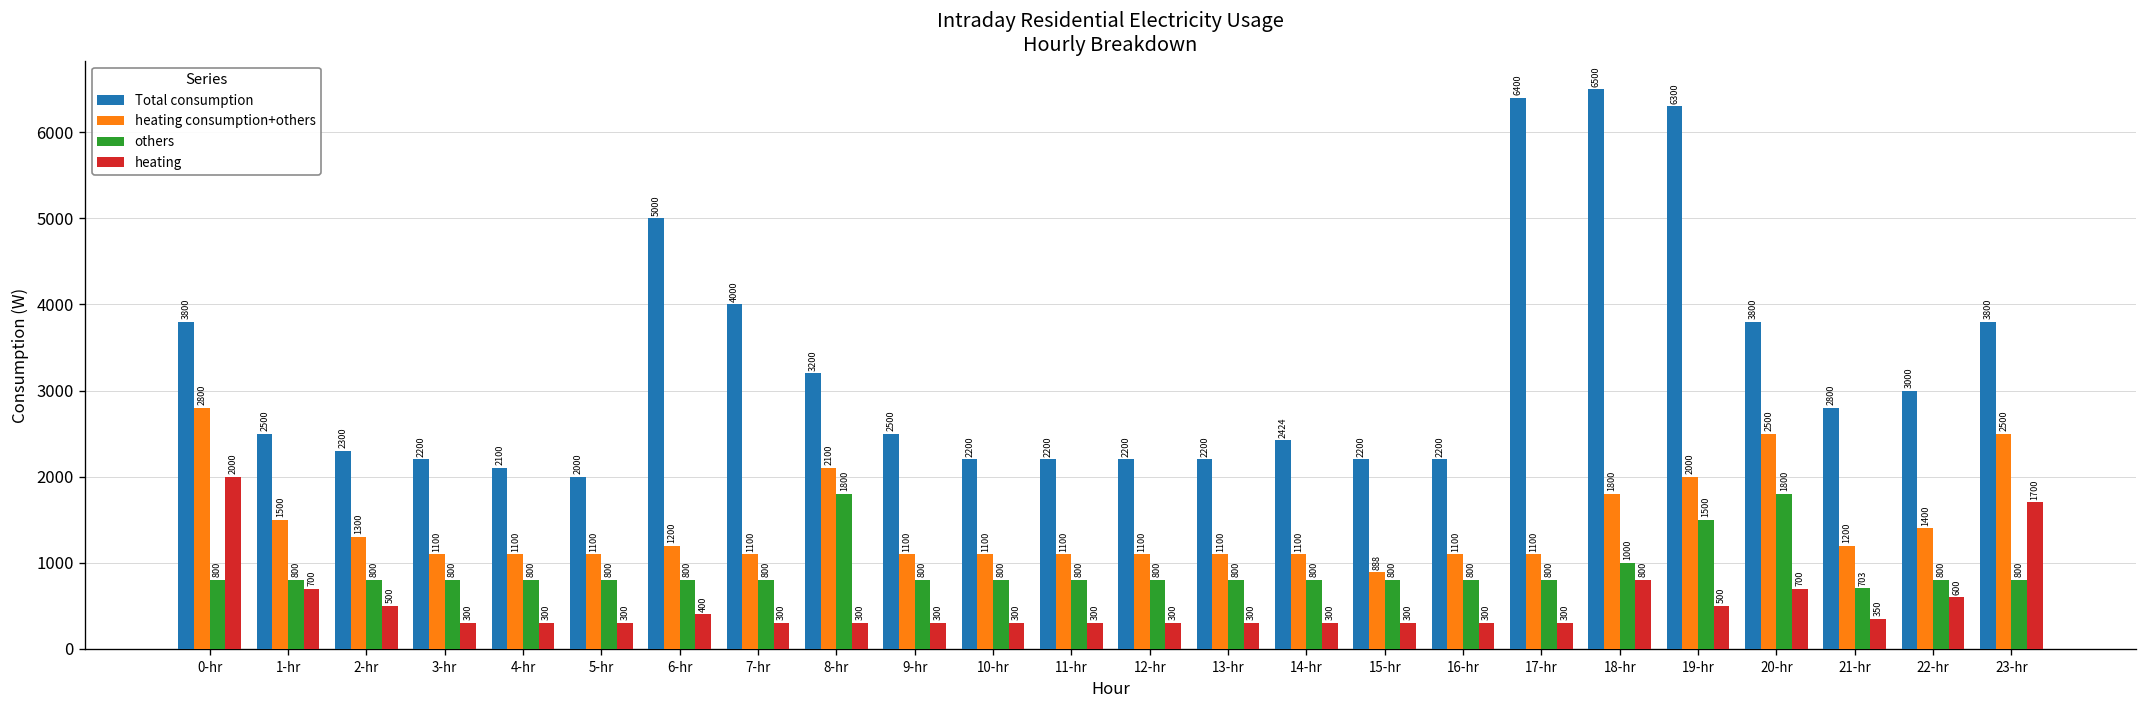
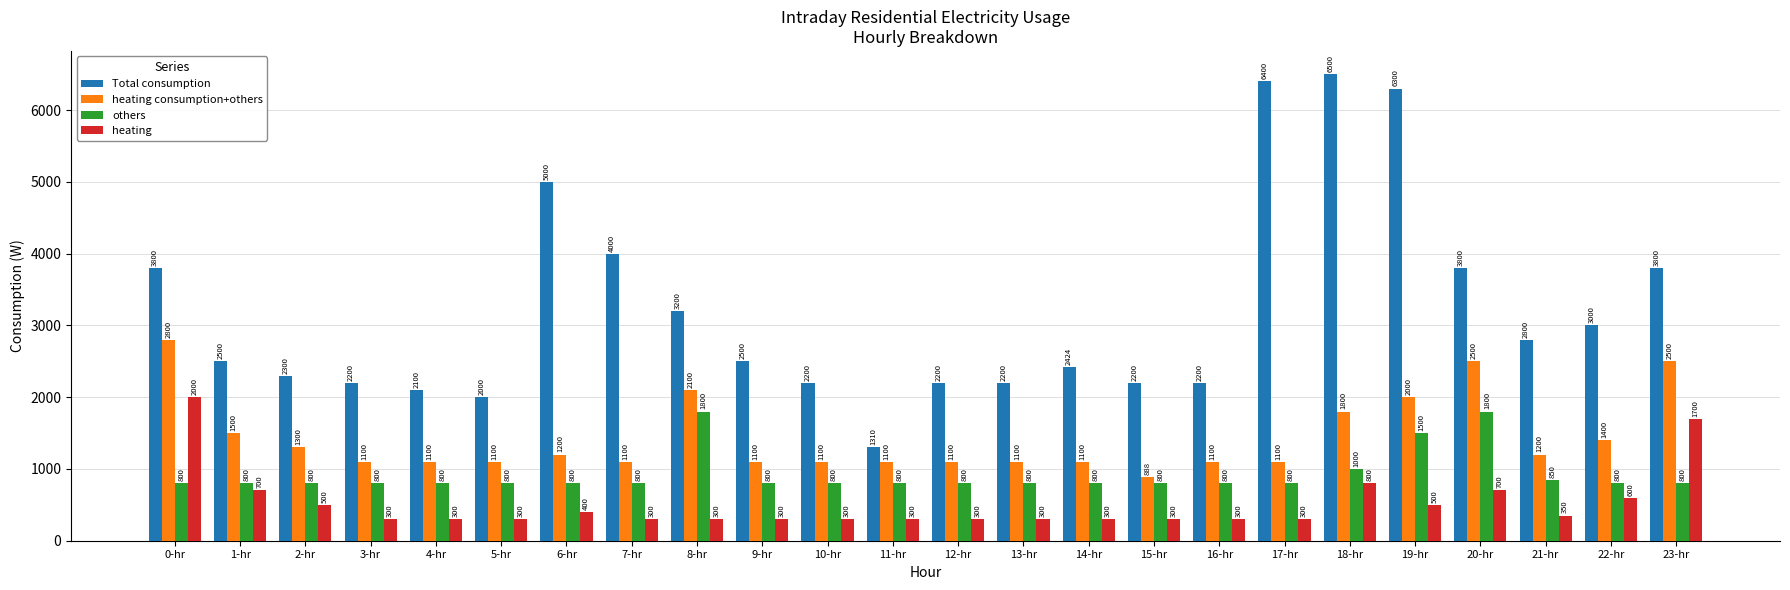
Total consumption, 11-hr: 2200 -> 1310
others, 21-hr: 703 -> 850
